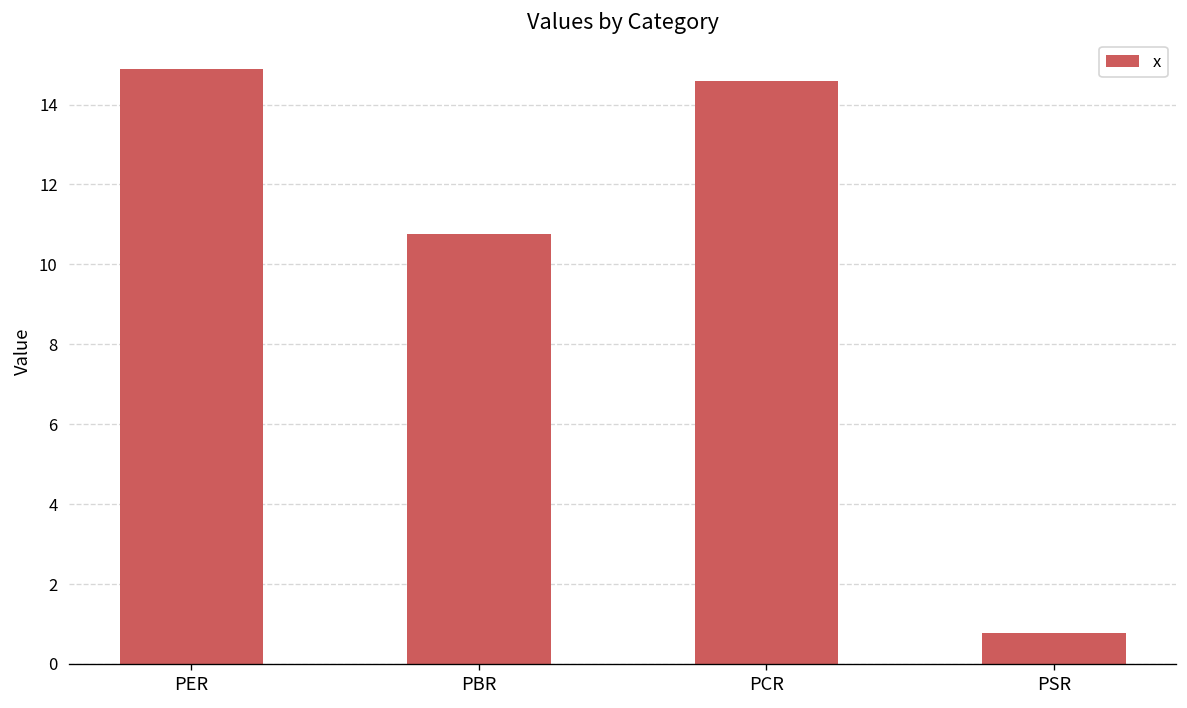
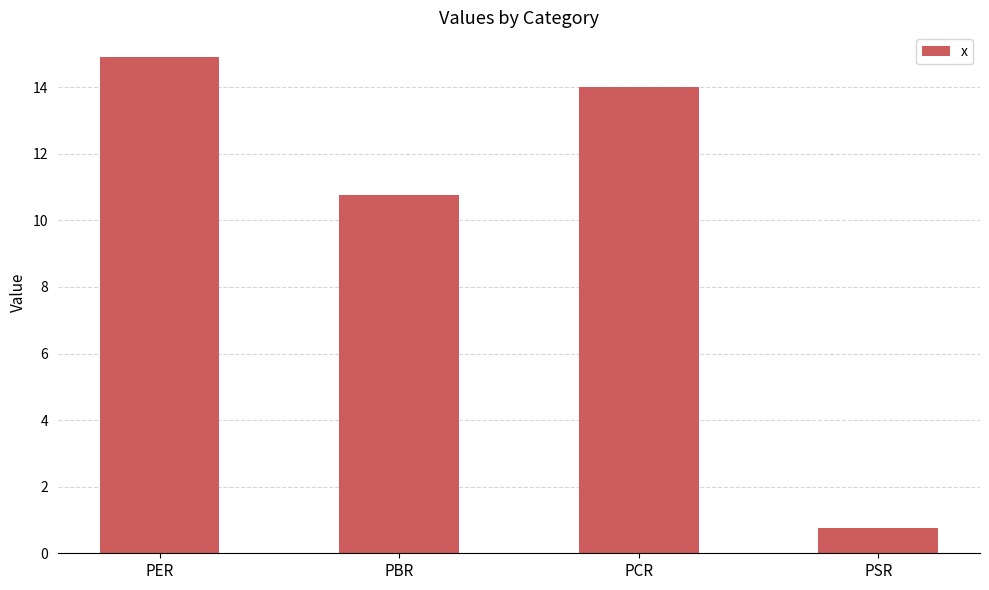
PCR: 14.6 -> 14.0
